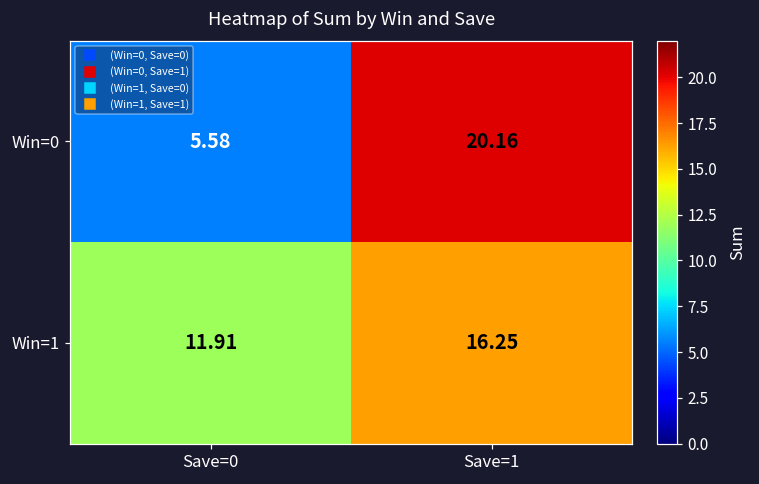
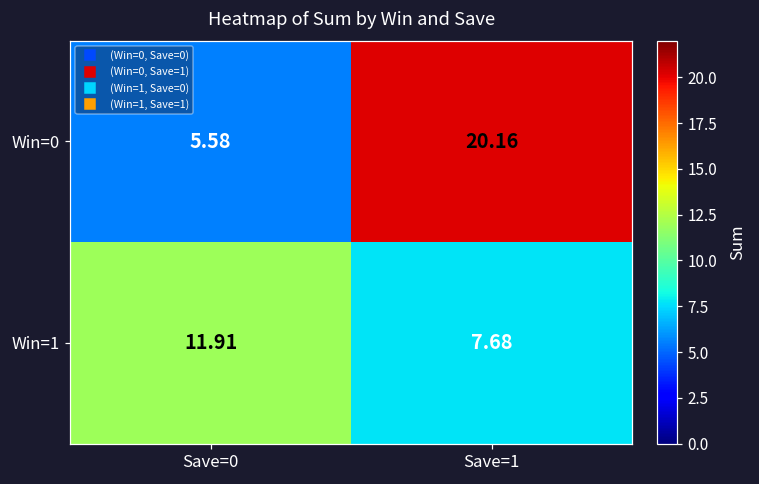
Win=1, Save=1: 16.25 -> 7.68
